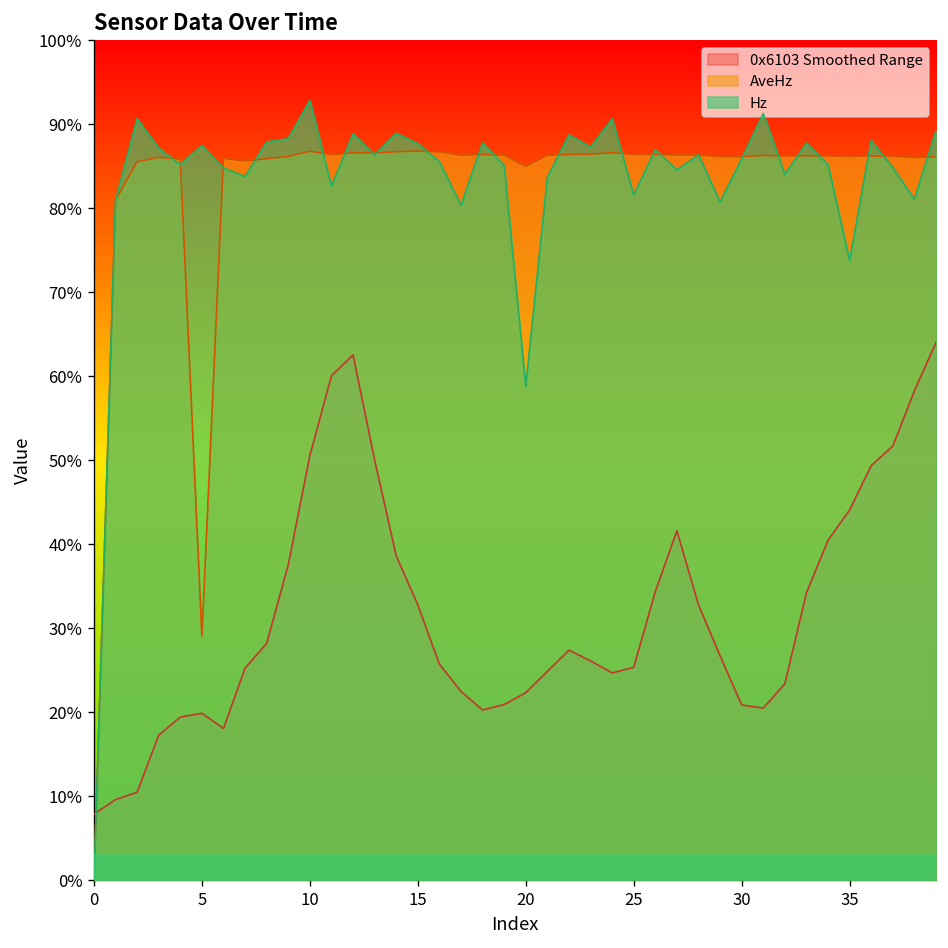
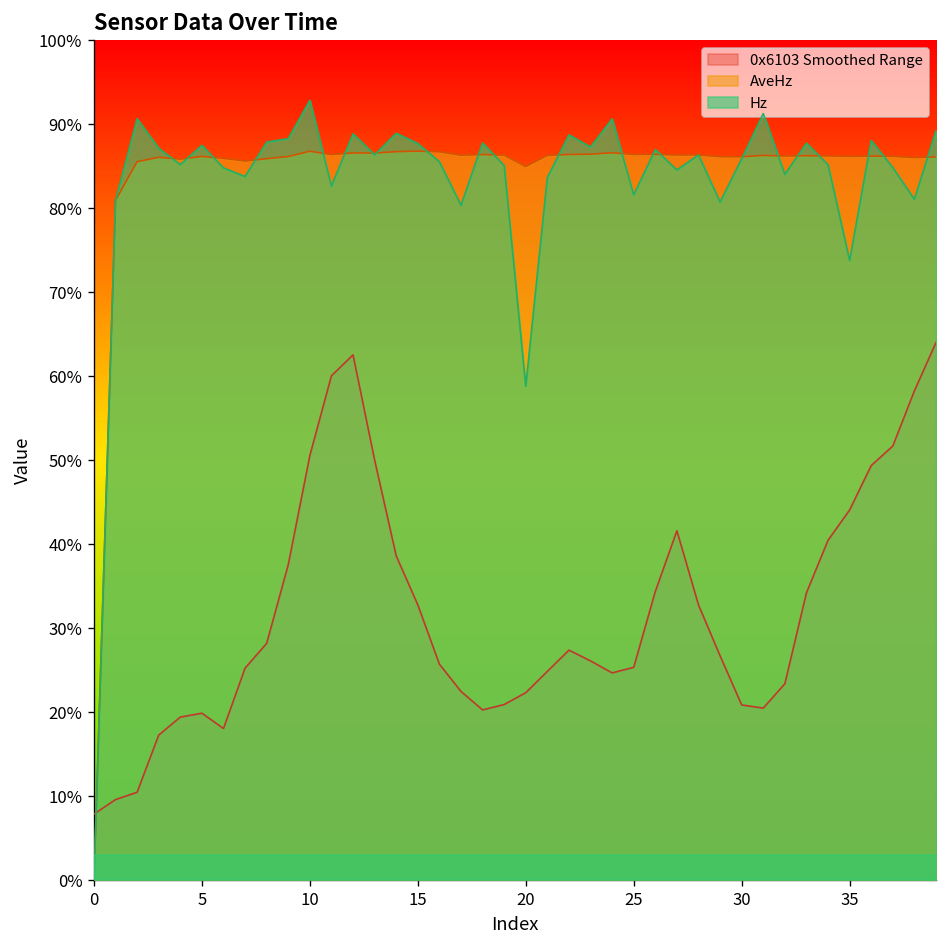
AveHz, 5: 29% -> 86%
